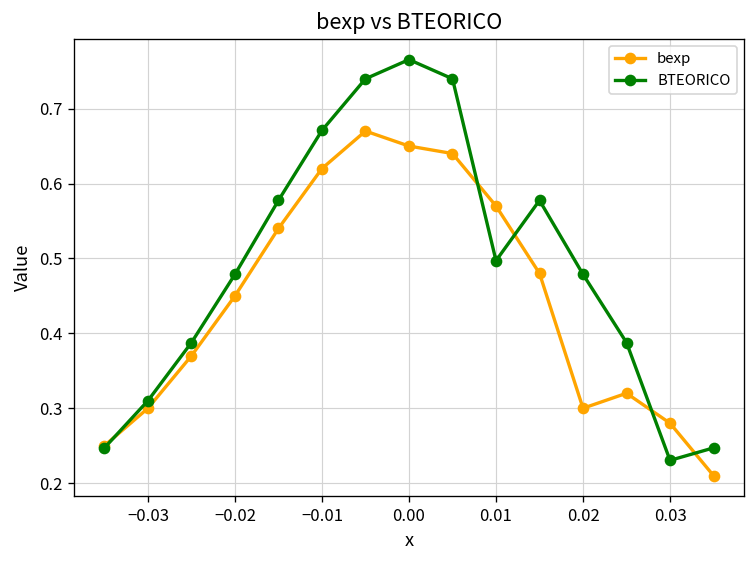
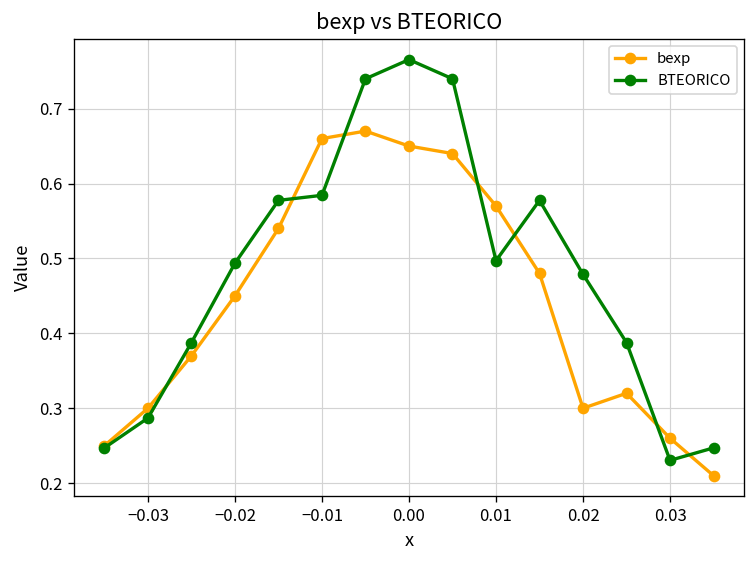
BTEORICO, −0.03: 0.31 -> 0.29
BTEORICO, −0.02: 0.48 -> 0.49
bexp, −0.01: 0.62 -> 0.66
BTEORICO, −0.01: 0.67 -> 0.58
bexp, 0.03: 0.28 -> 0.26
